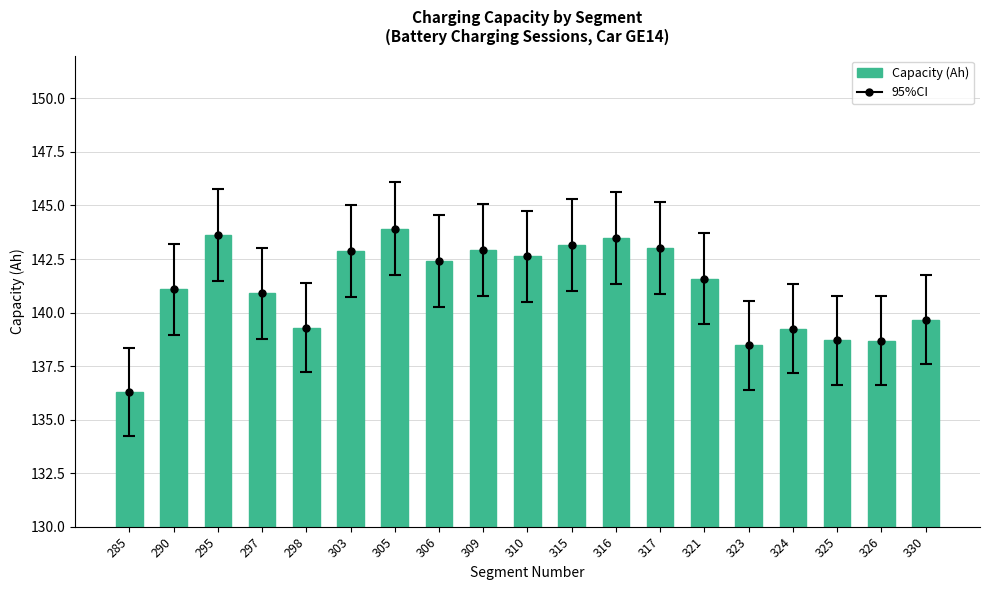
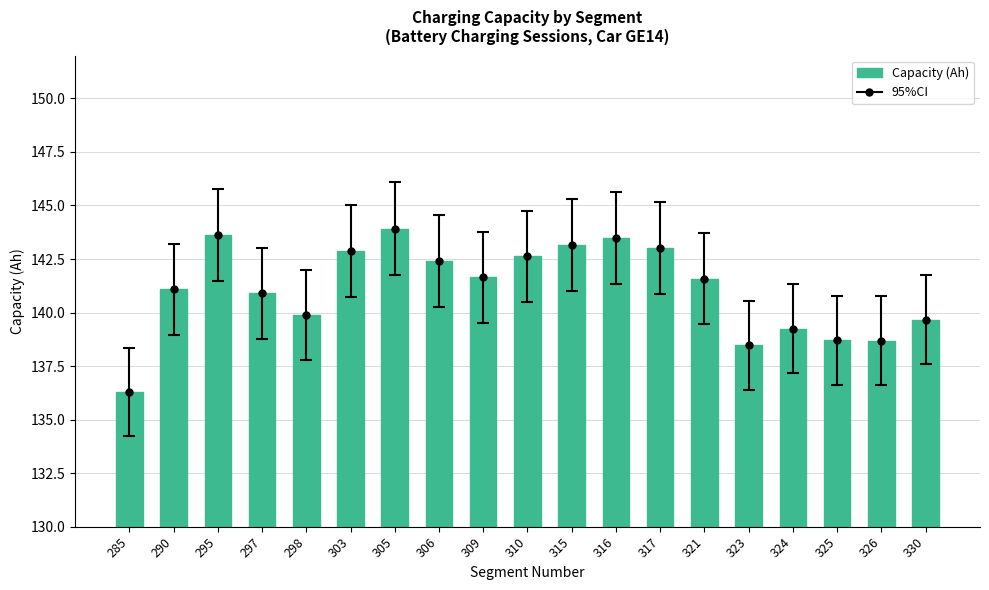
Capacity (Ah), 298: 139.3 -> 139.9
Capacity (Ah), 309: 142.9 -> 141.7
